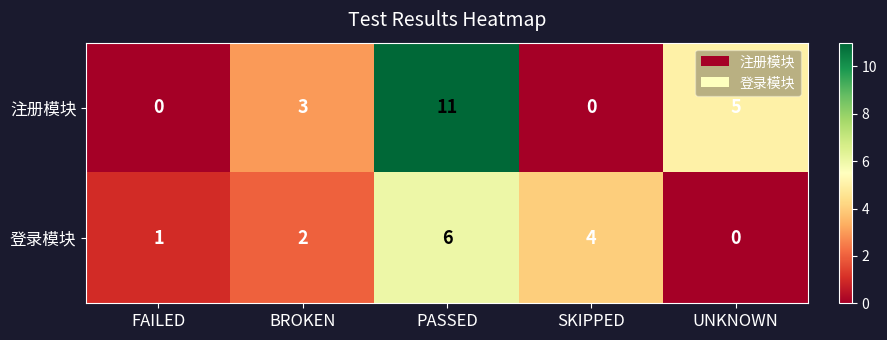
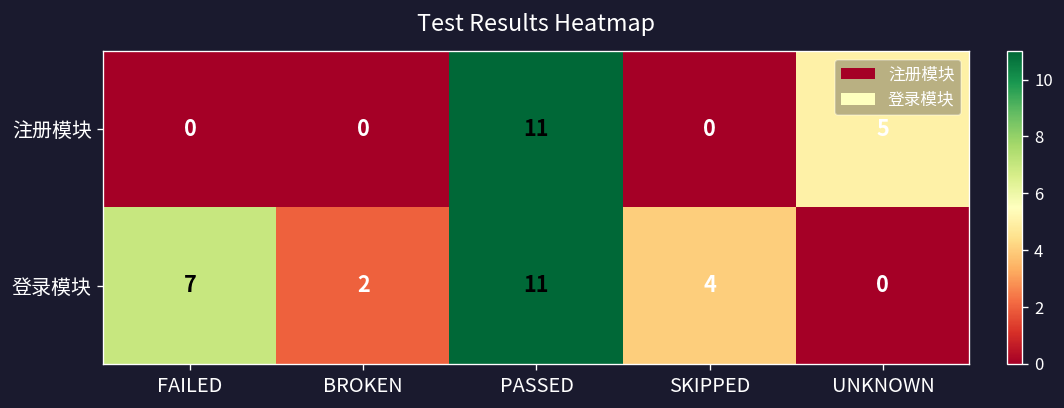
注册模块, BROKEN: 3 -> 0
登录模块, FAILED: 1 -> 7
登录模块, PASSED: 6 -> 11
